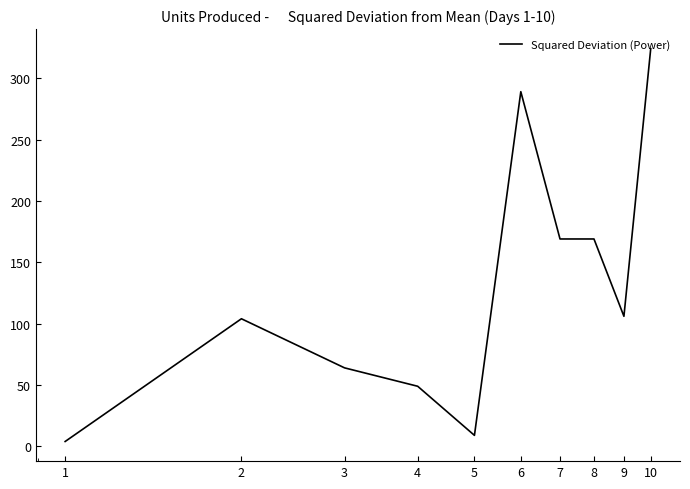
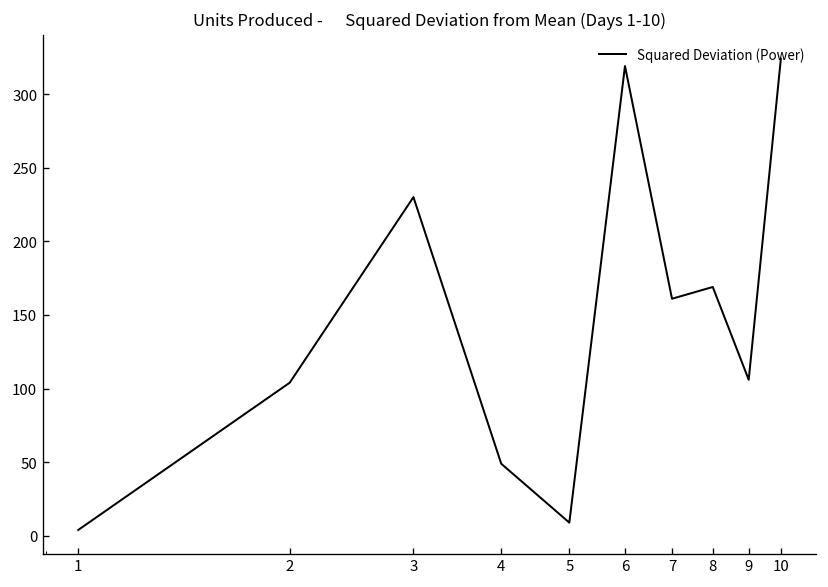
3: 64 -> 230
6: 289 -> 319
7: 169 -> 161
